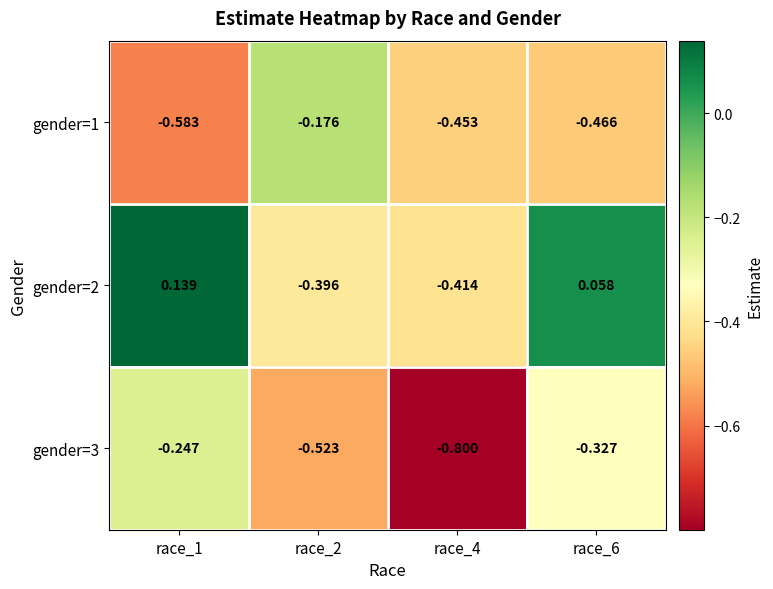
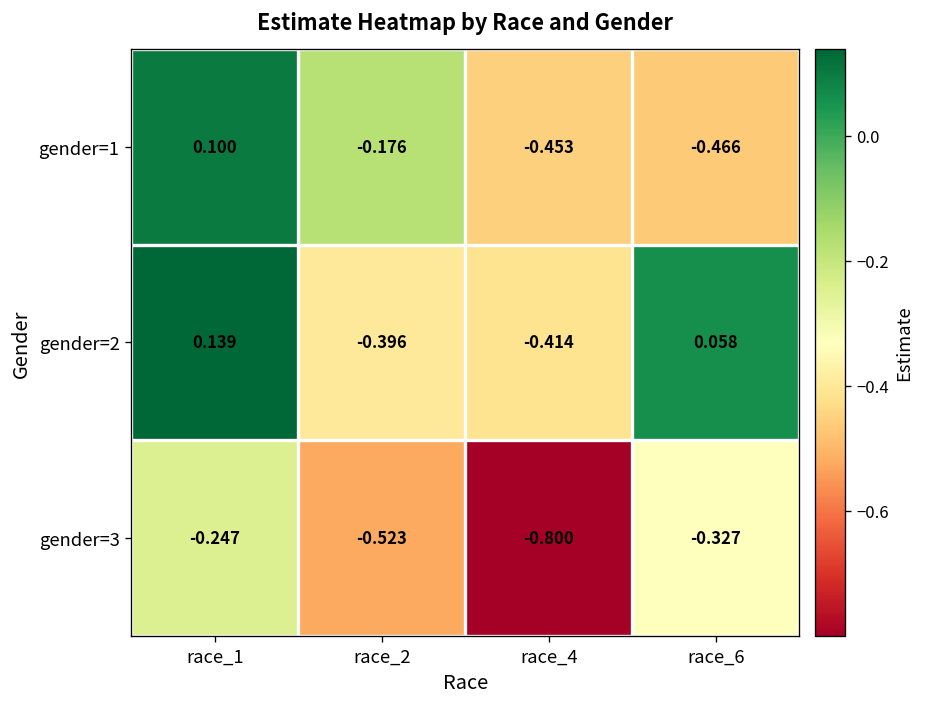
gender=1, race_1: -0.583 -> 0.100
